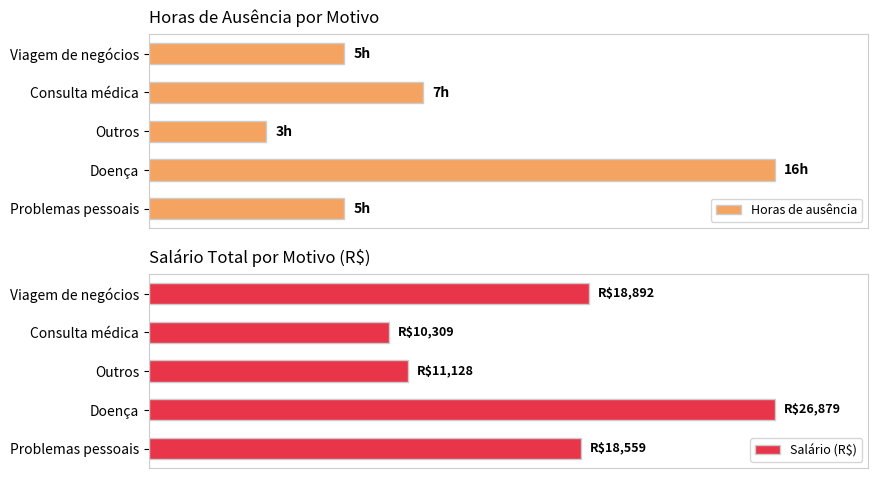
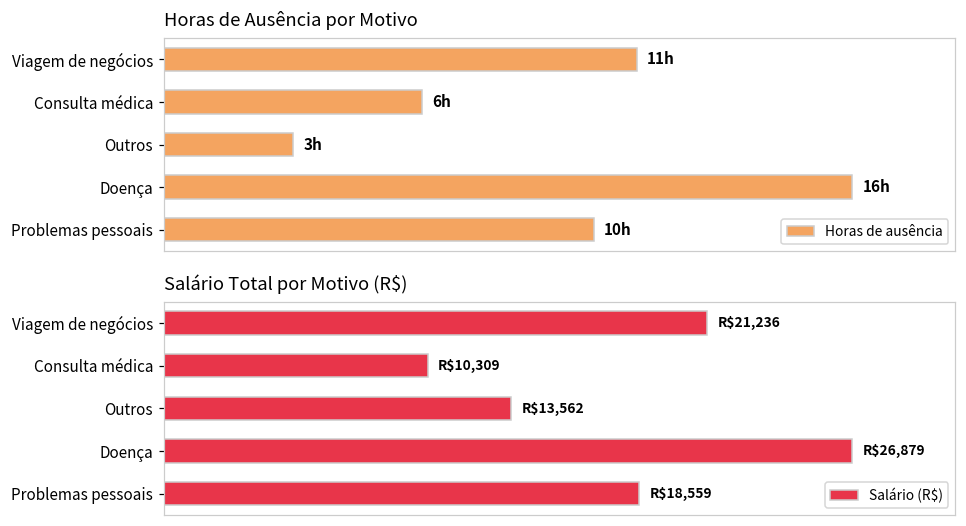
Horas de Ausência por Motivo, Viagem de negócios: 5h -> 11h
Horas de Ausência por Motivo, Consulta médica: 7h -> 6h
Horas de Ausência por Motivo, Problemas pessoais: 5h -> 10h
Salário Total por Motivo (R$), Viagem de negócios: $18,892 -> $21,236
Salário Total por Motivo (R$), Outros: $11,128 -> $13,562
